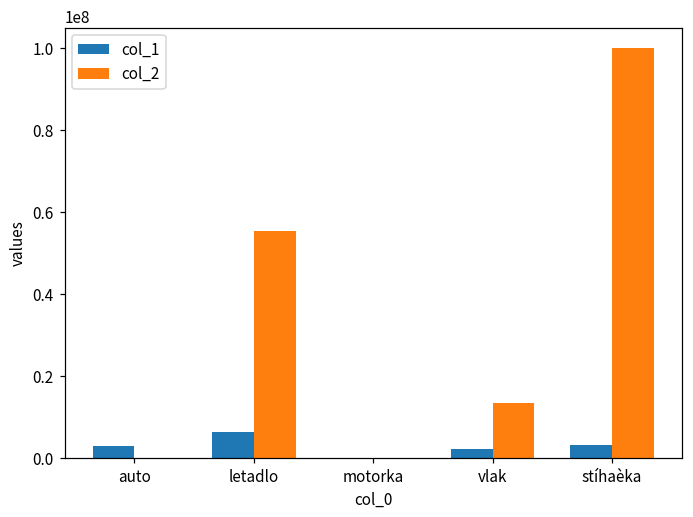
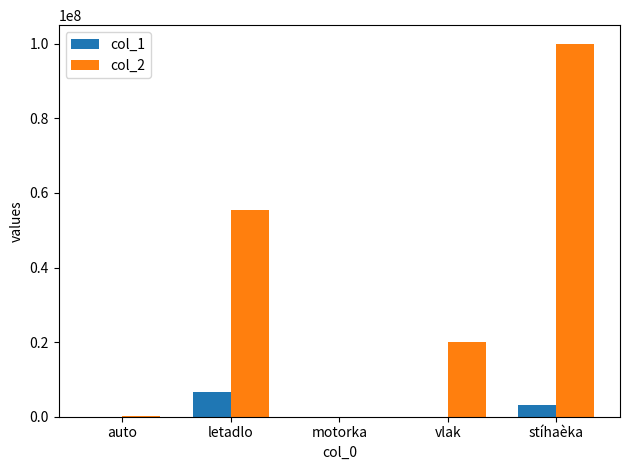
col_1, auto: 3000000 -> 0
col_1, vlak: 2000000 -> 0
col_2, vlak: 13000000 -> 20000000
